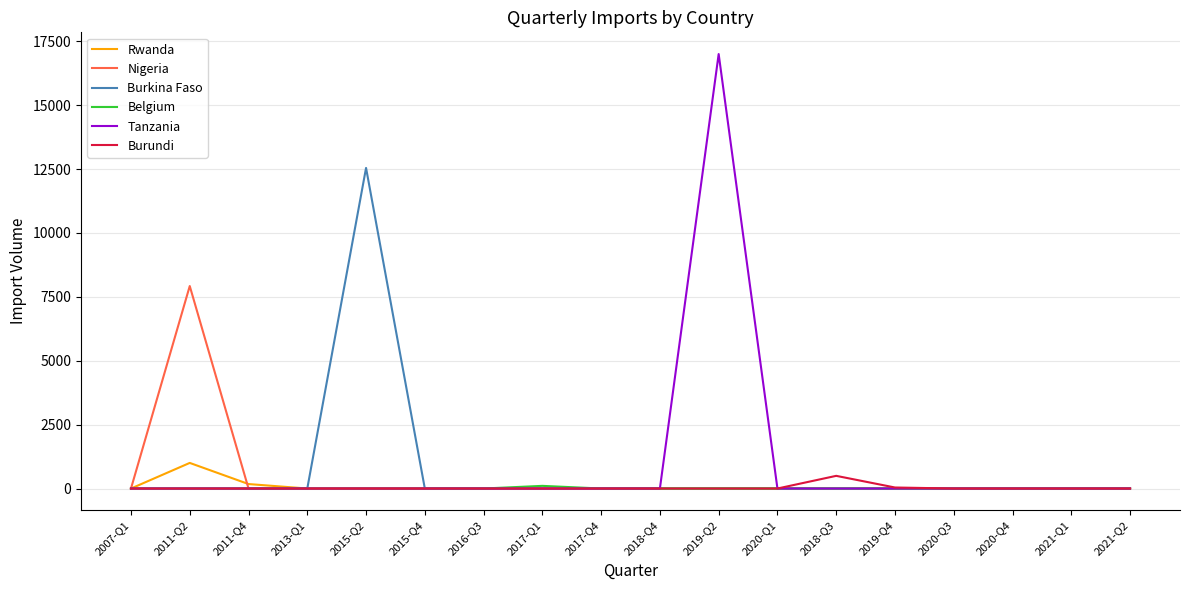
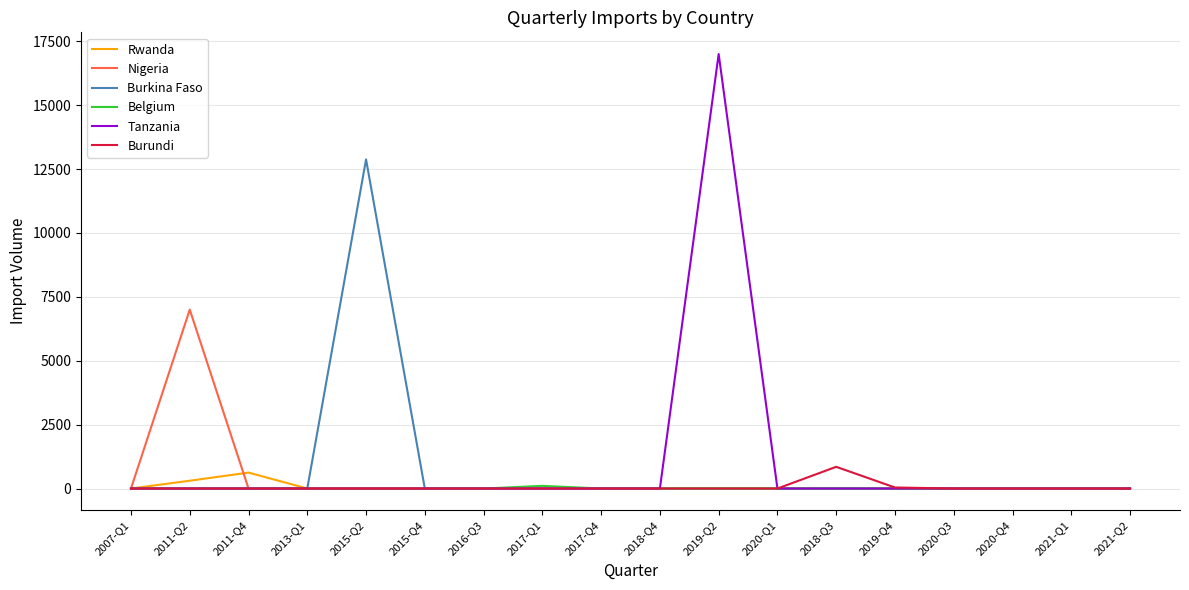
Rwanda, 2011-Q2: 1000 -> 300
Nigeria, 2011-Q2: 7900 -> 7000
Rwanda, 2011-Q4: 200 -> 600
Burkina Faso, 2015-Q2: 12500 -> 12900
Burundi, 2018-Q3: 500 -> 800
